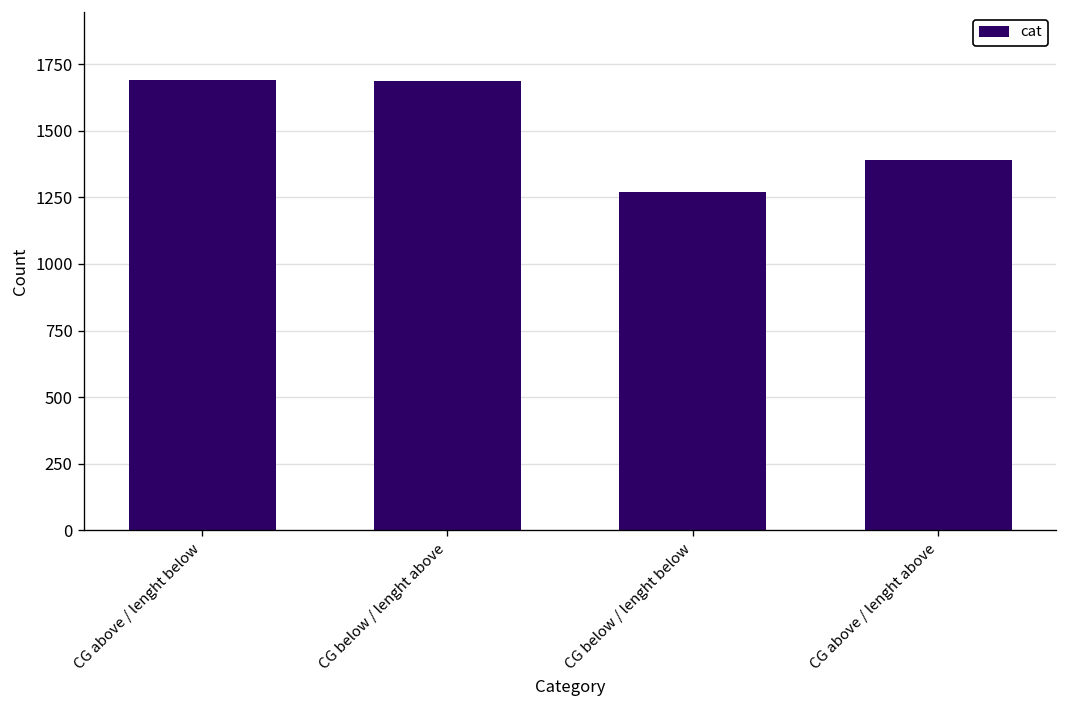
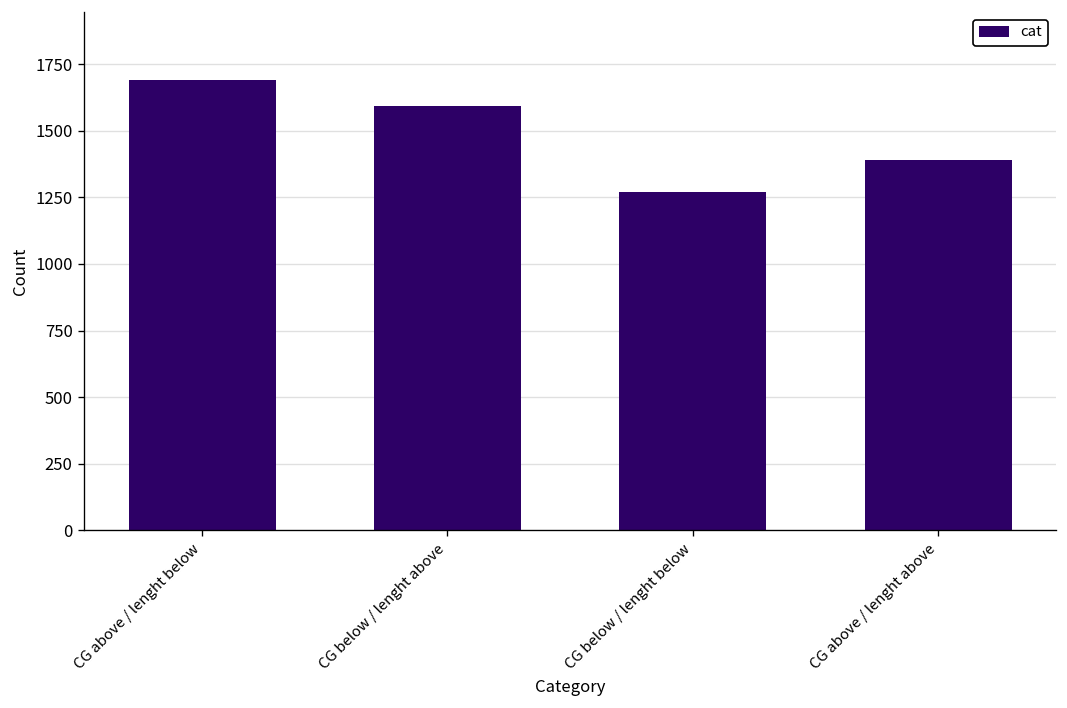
CG below / lenght above: 1690 -> 1590
